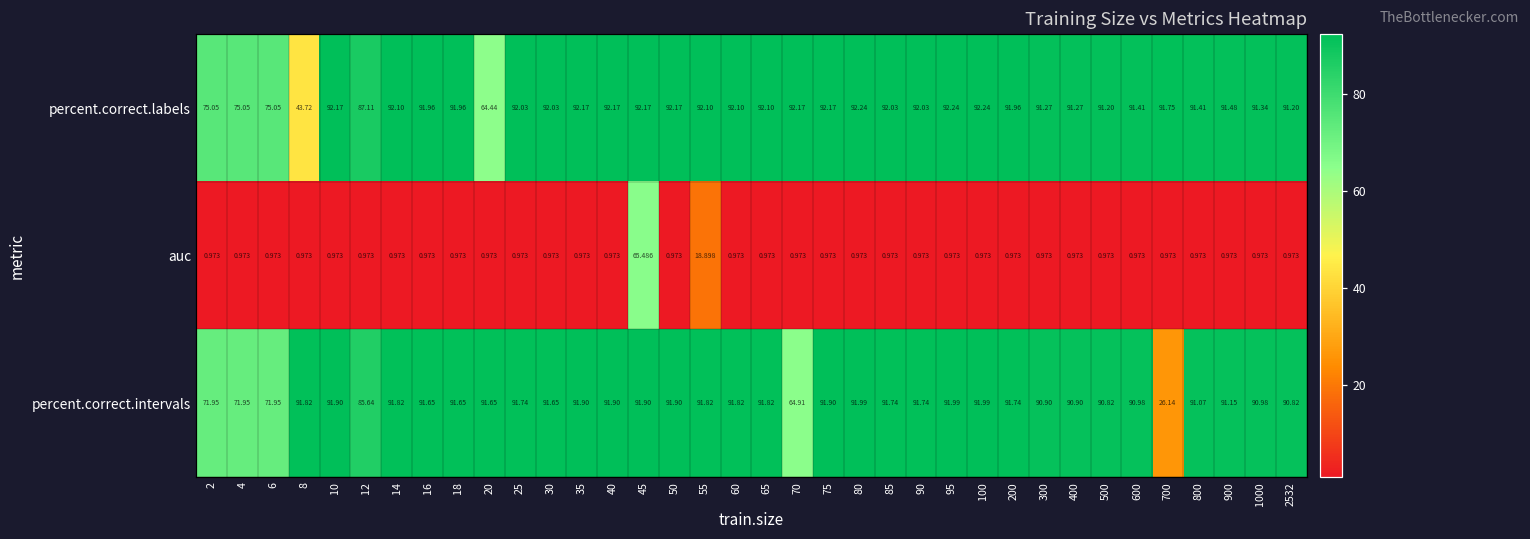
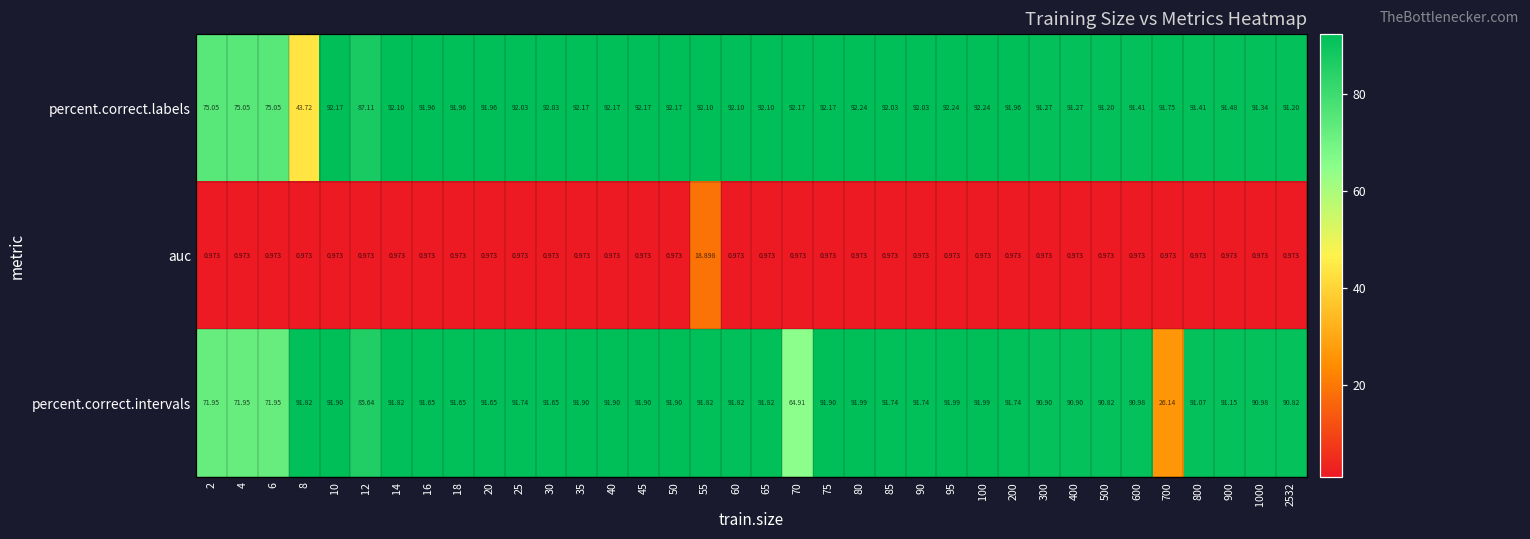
percent.correct.labels, 20: 64.44 -> 91.96
auc, 45: 65.486 -> 0.973
